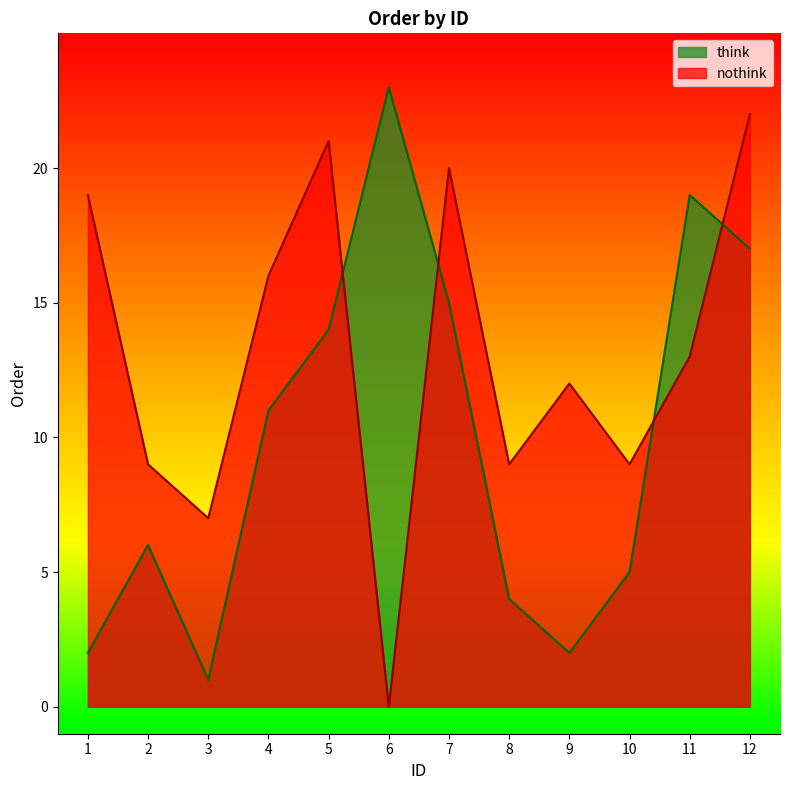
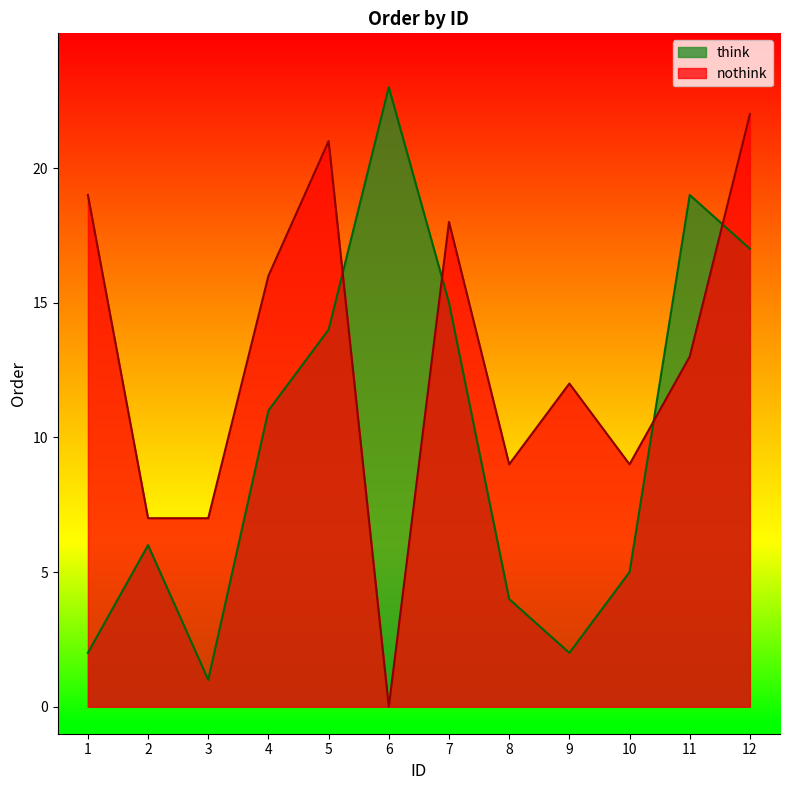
nothink, 2: 9 -> 7
nothink, 7: 20 -> 18
